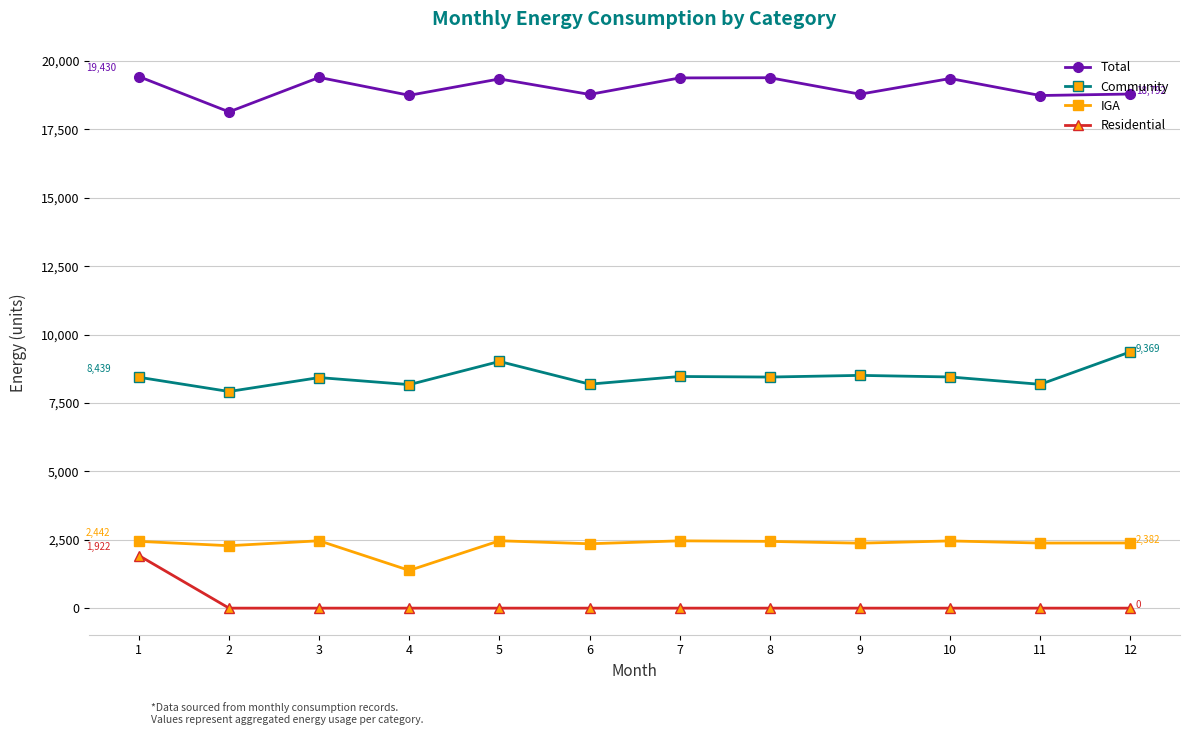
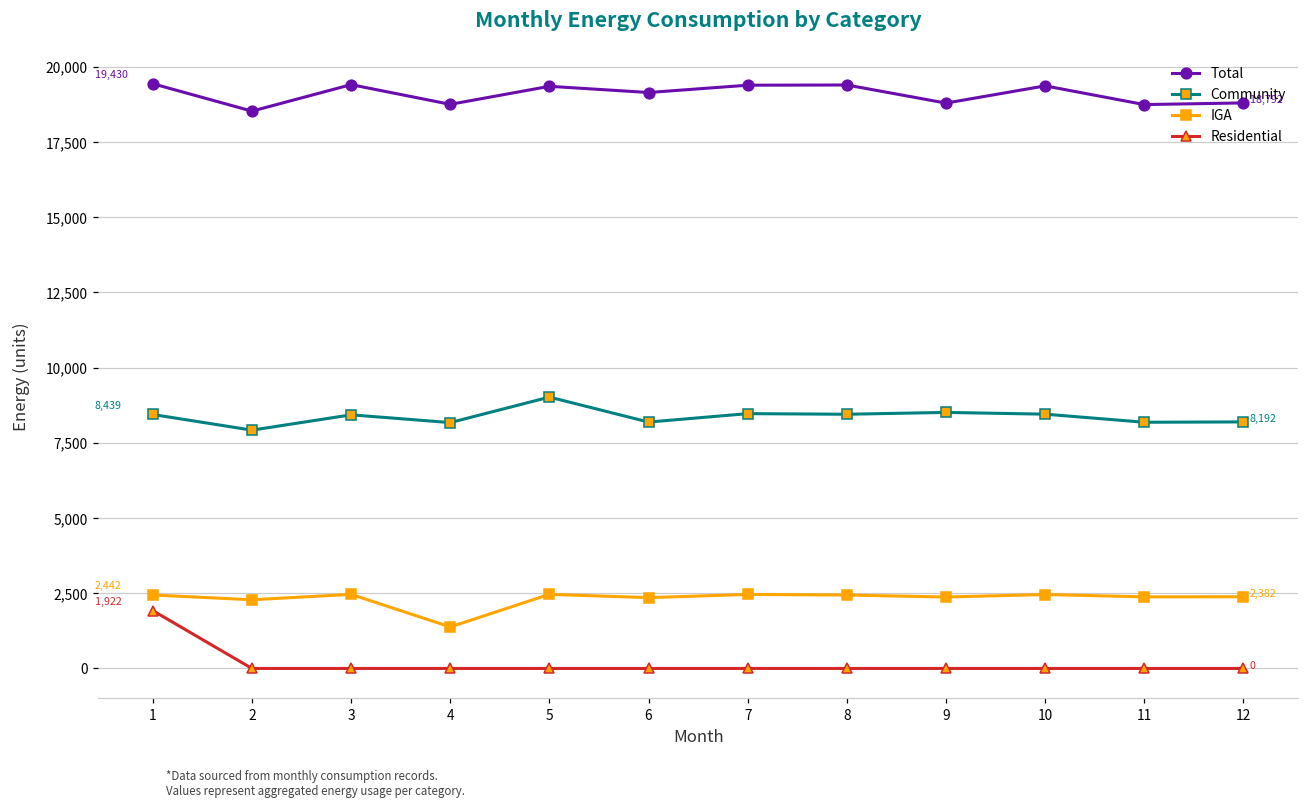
Total, 2: 18,100 -> 18,500
Total, 6: 18,800 -> 19,100
Community, 12: 9,369 -> 8,192
